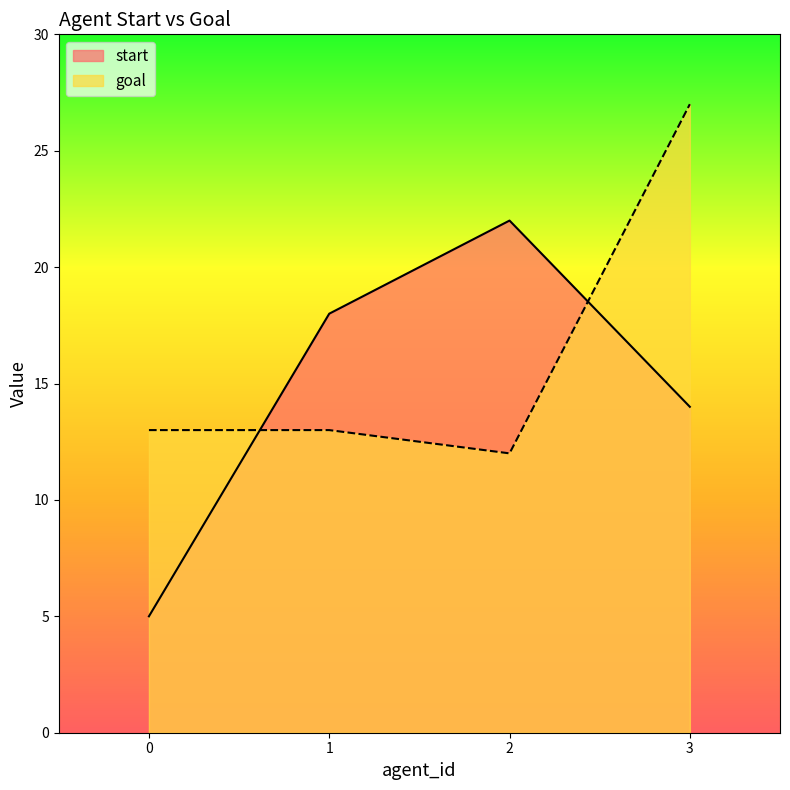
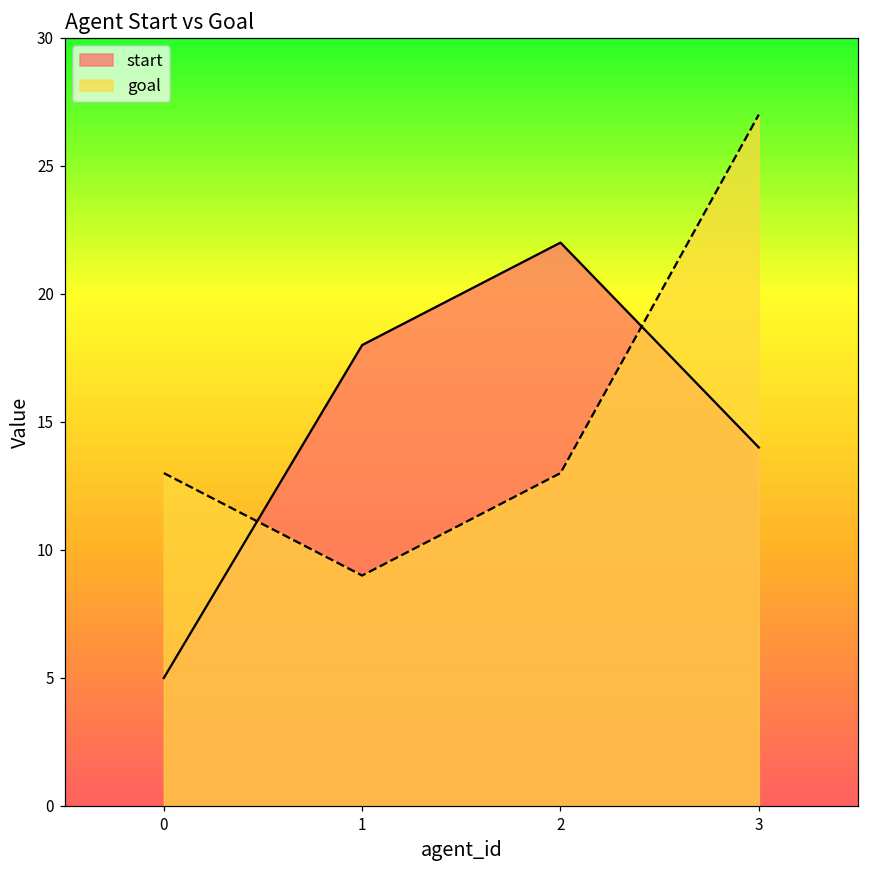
goal, 1: 13 -> 9
goal, 2: 12 -> 13
